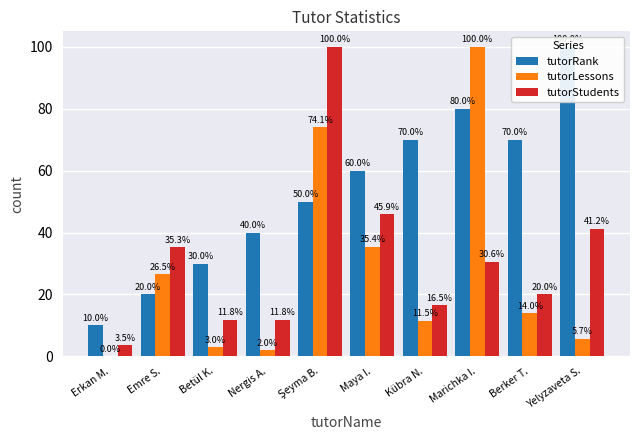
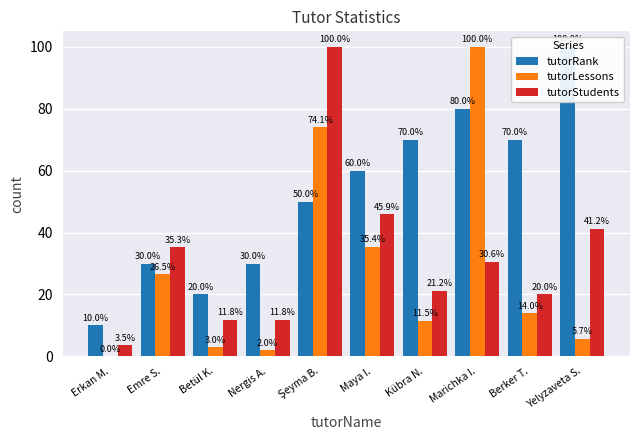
tutorRank, Emre S.: 20.0% -> 30.0%
tutorRank, Betül K.: 30.0% -> 20.0%
tutorRank, Nergis A.: 40.0% -> 30.0%
tutorStudents, Kübra N.: 16.5% -> 21.2%
